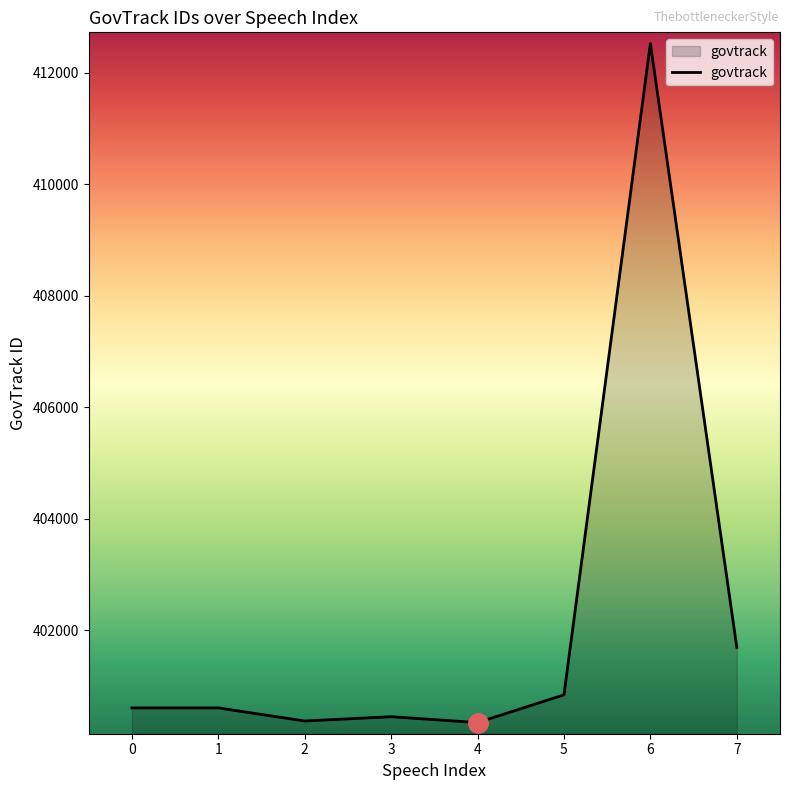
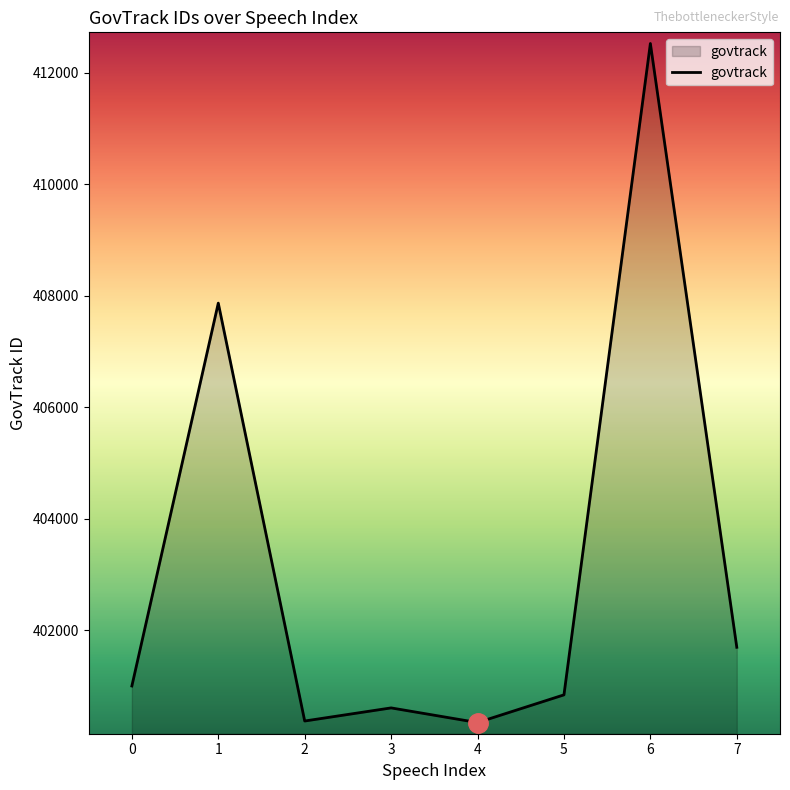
govtrack, 0: 400600 -> 401000
govtrack, 1: 400600 -> 407900
govtrack, 3: 400400 -> 400600
